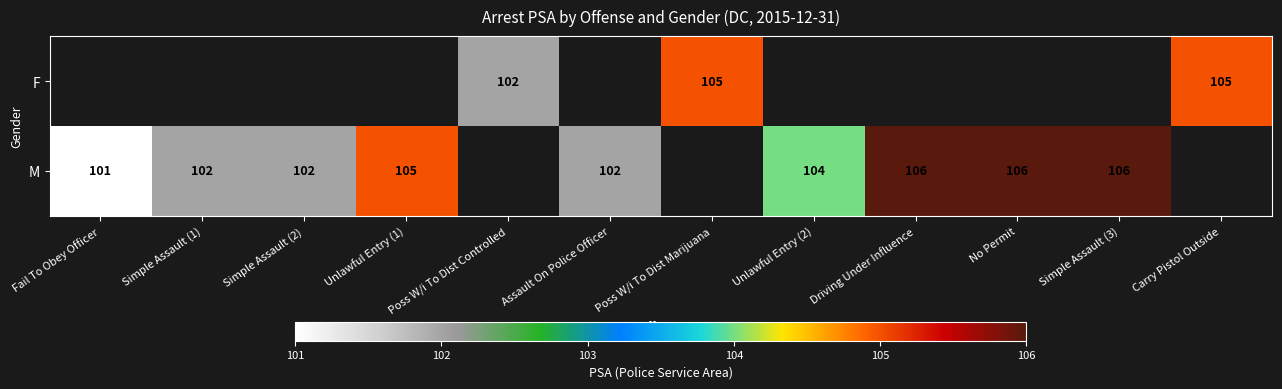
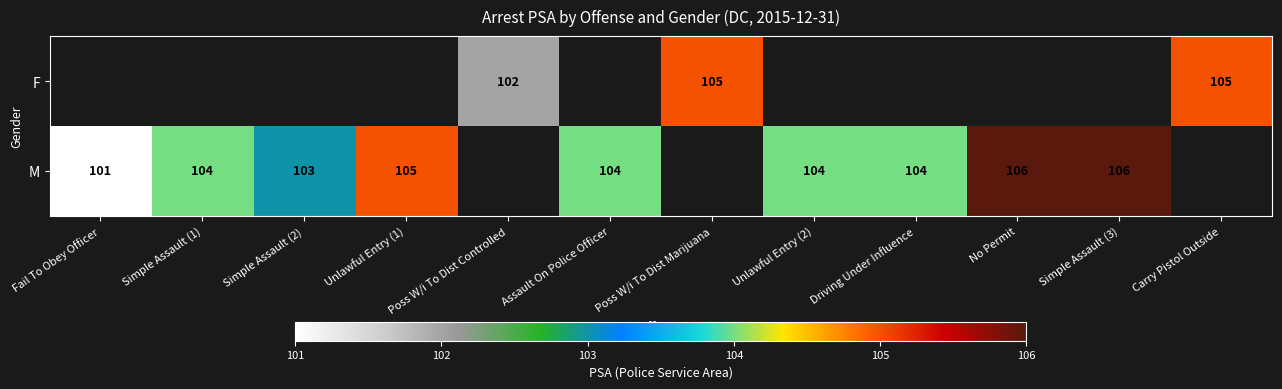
M, Simple Assault (1): 102 -> 104
M, Simple Assault (2): 102 -> 103
M, Assault On Police Officer: 102 -> 104
M, Driving Under Influence: 106 -> 104
